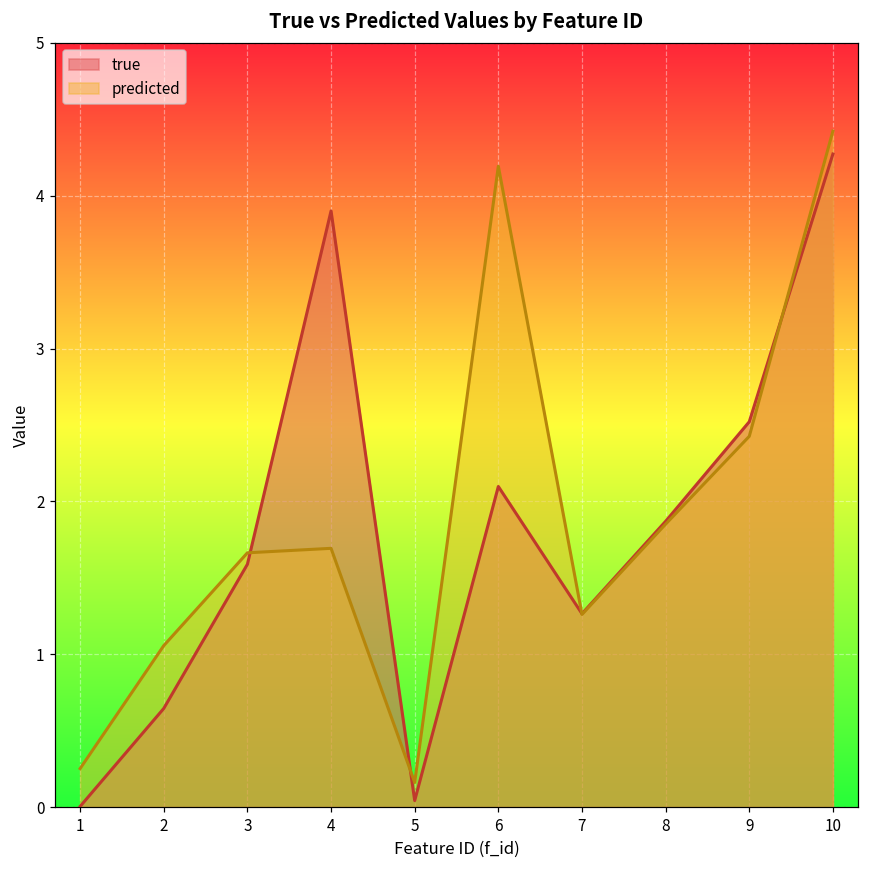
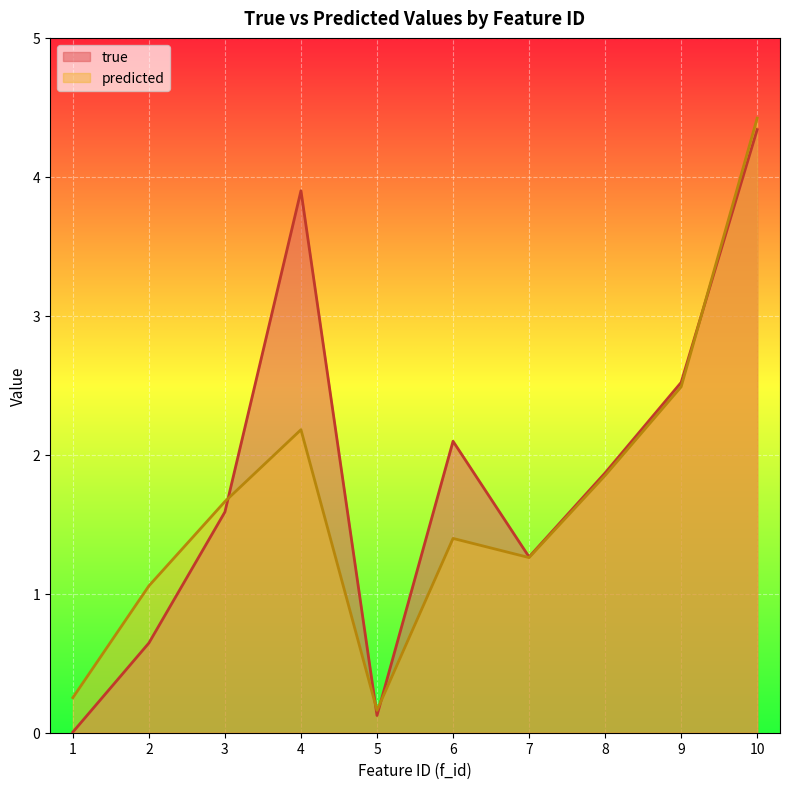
predicted, 4: 1.69 -> 2.18
true, 5: 0.04 -> 0.12
predicted, 6: 4.19 -> 1.40
predicted, 9: 2.43 -> 2.49
true, 10: 4.27 -> 4.34
